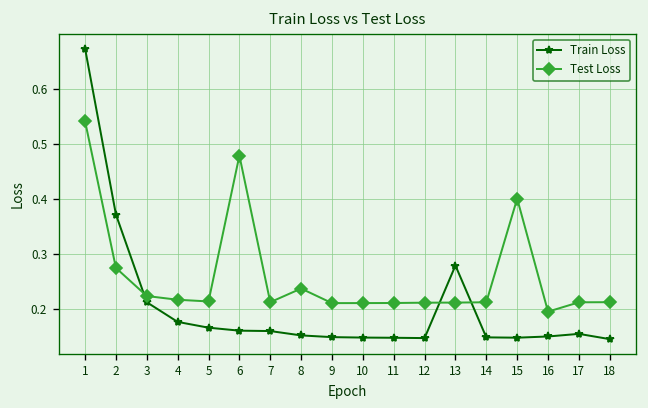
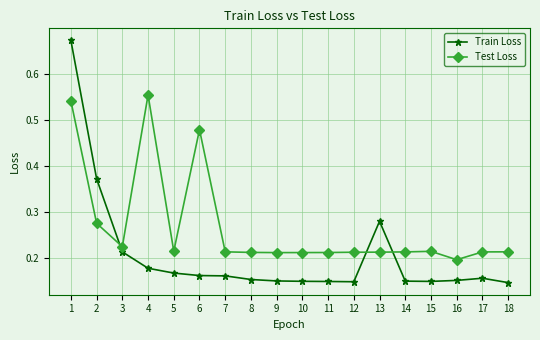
Test Loss, 4: 0.22 -> 0.55
Test Loss, 8: 0.24 -> 0.21
Test Loss, 15: 0.40 -> 0.21
